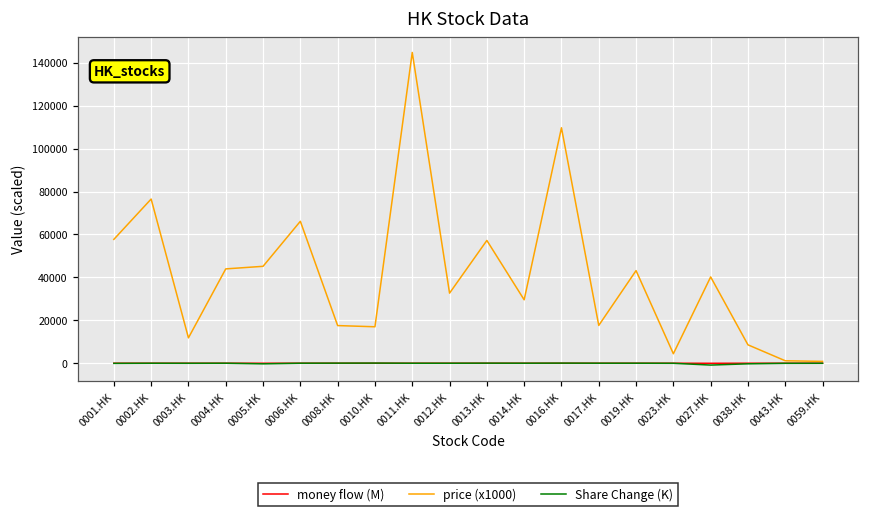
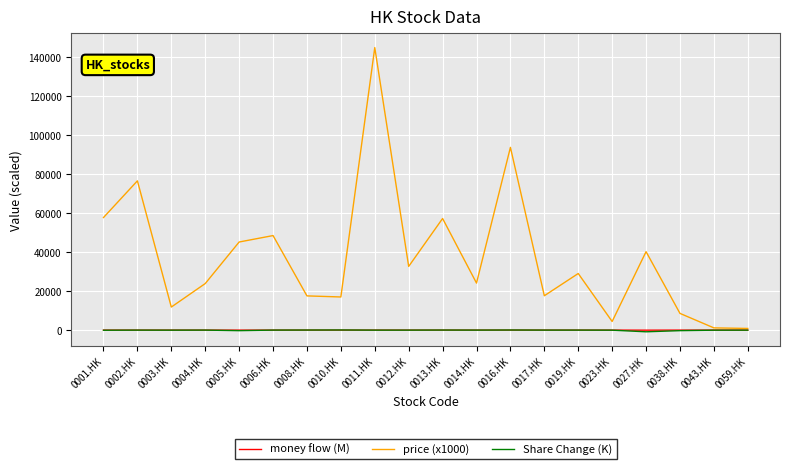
price (x1000), 0004.HK: 44000 -> 24000
price (x1000), 0006.HK: 66000 -> 48000
price (x1000), 0014.HK: 30000 -> 24000
price (x1000), 0016.HK: 110000 -> 94000
price (x1000), 0019.HK: 43000 -> 29000
